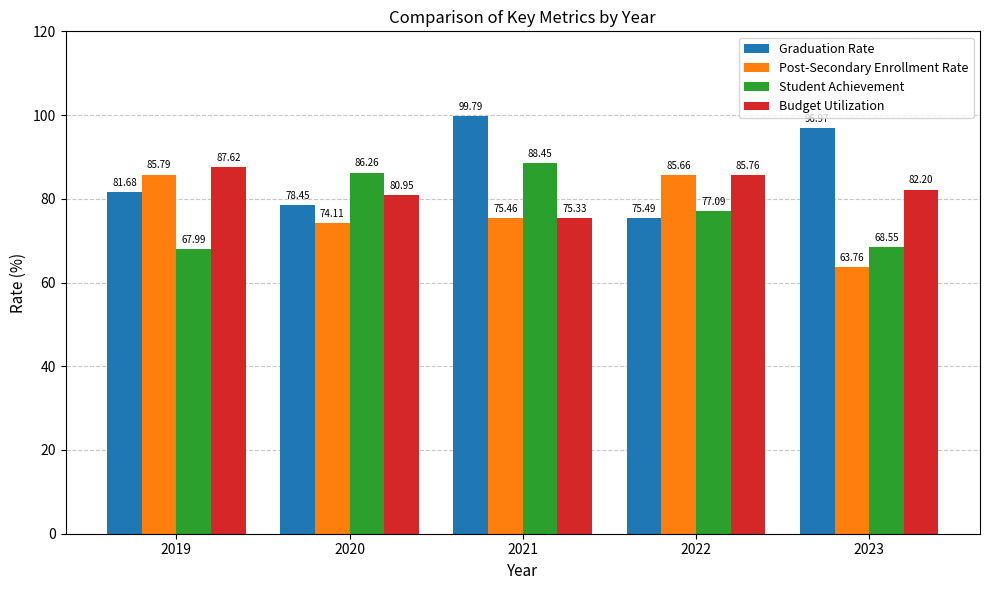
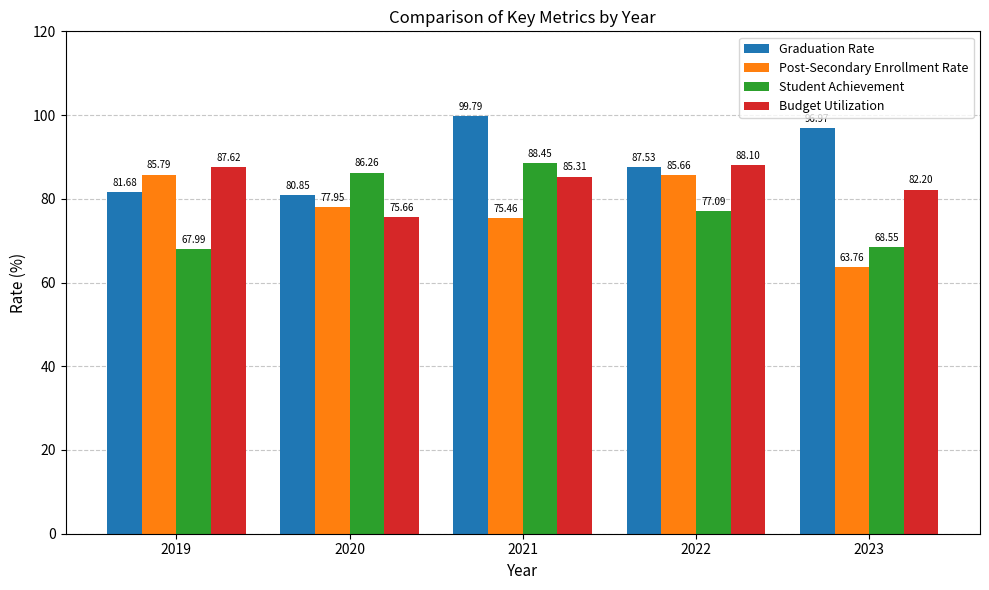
Graduation Rate, 2020: 78.45 -> 80.85
Post-Secondary Enrollment Rate, 2020: 74.11 -> 77.95
Budget Utilization, 2020: 80.95 -> 75.66
Budget Utilization, 2021: 75.33 -> 85.31
Graduation Rate, 2022: 75.49 -> 87.53
Budget Utilization, 2022: 85.76 -> 88.10
